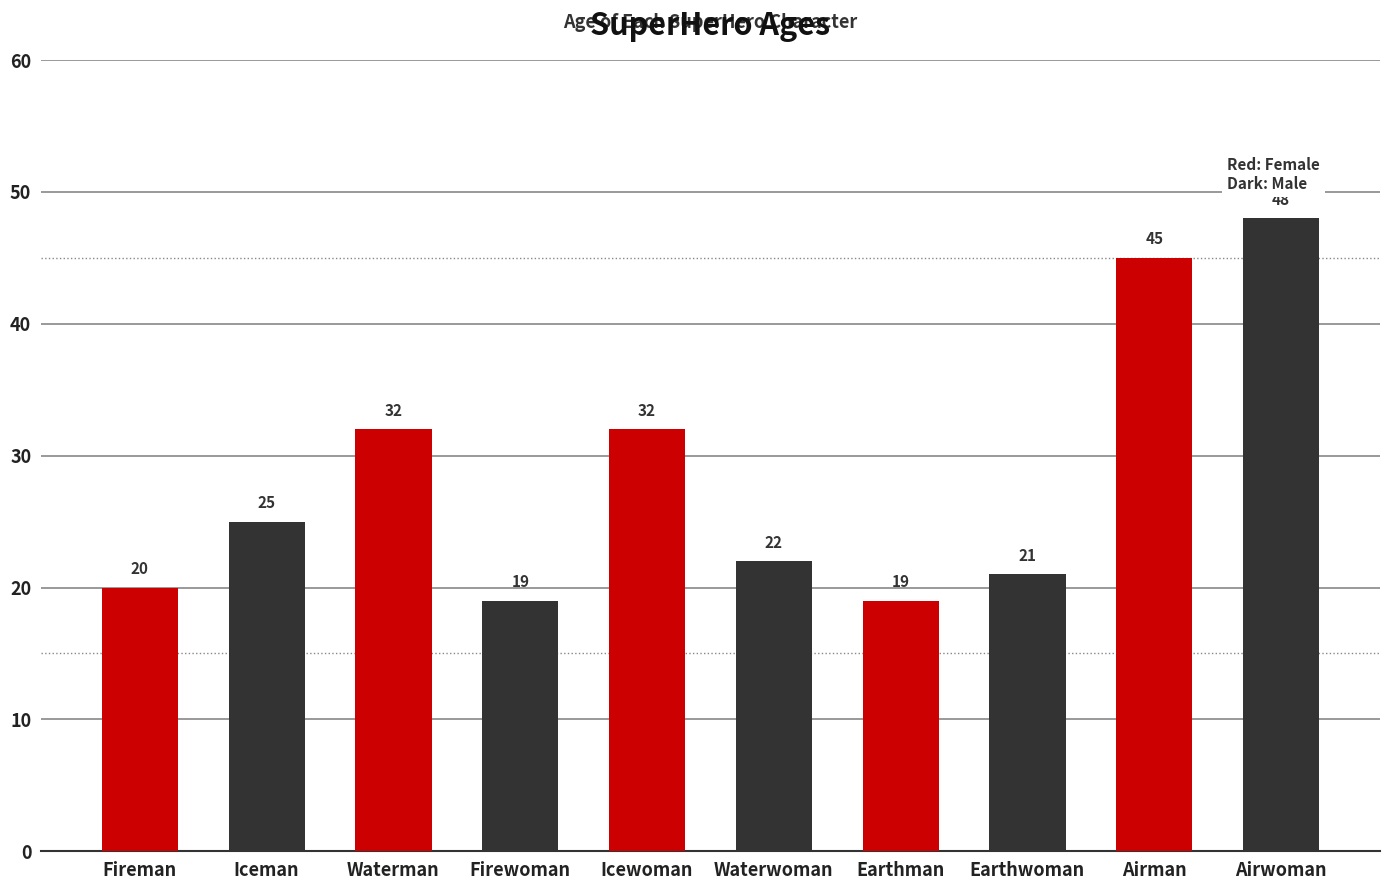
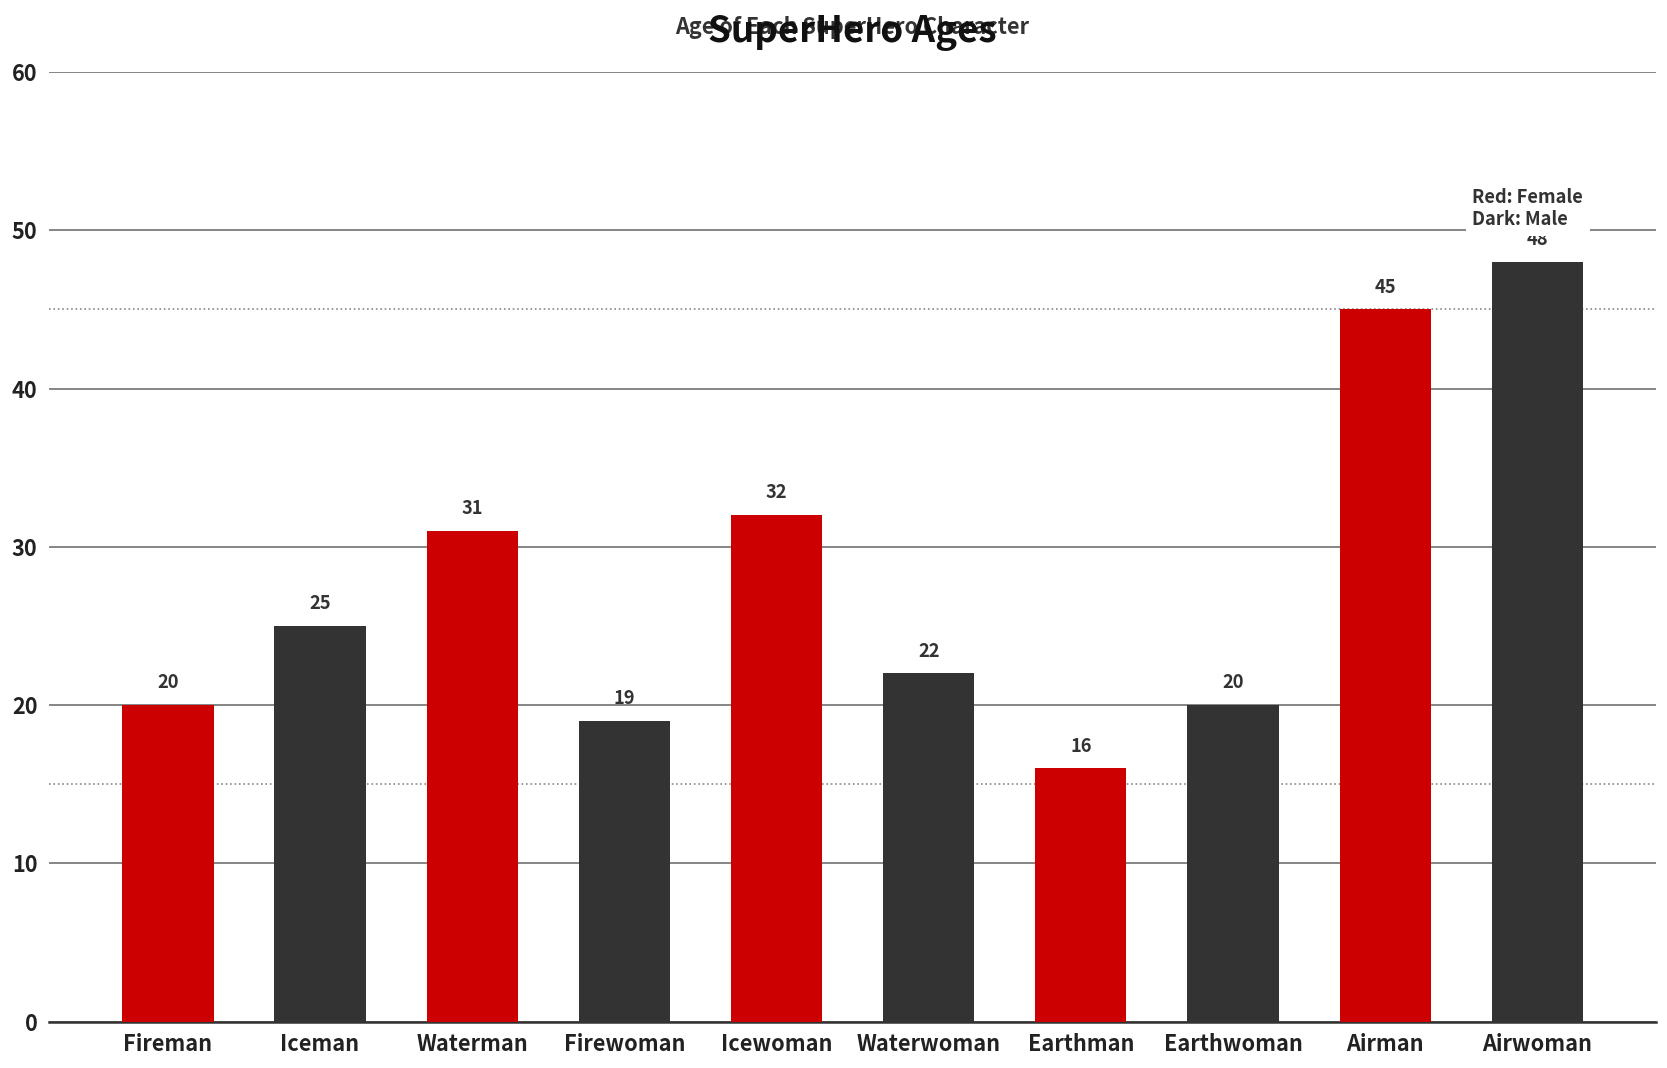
Waterman: 32 -> 31
Earthman: 19 -> 16
Earthwoman: 21 -> 20
